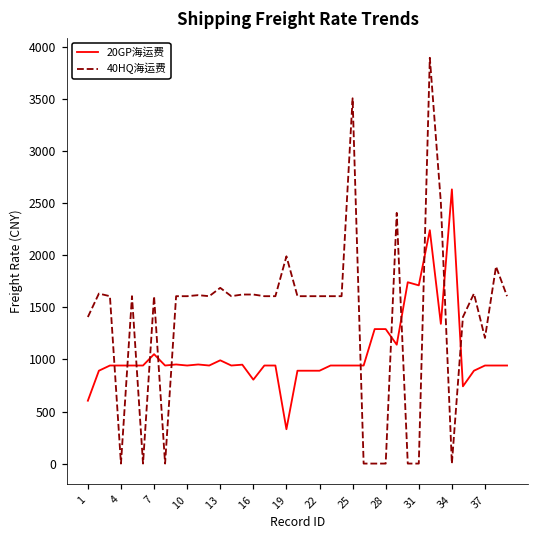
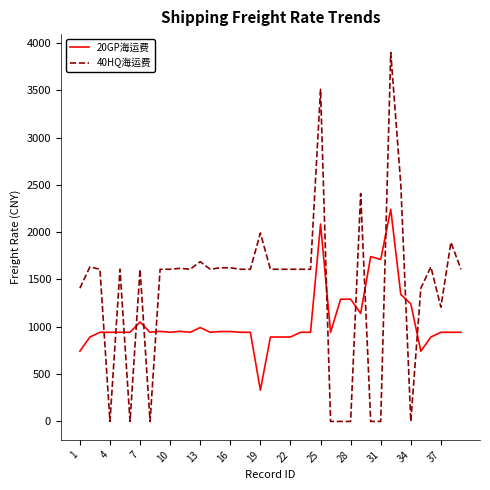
20GP海运费, 1: 600 -> 700
20GP海运费, 16: 800 -> 1000
20GP海运费, 25: 900 -> 2100
20GP海运费, 34: 2600 -> 1200
